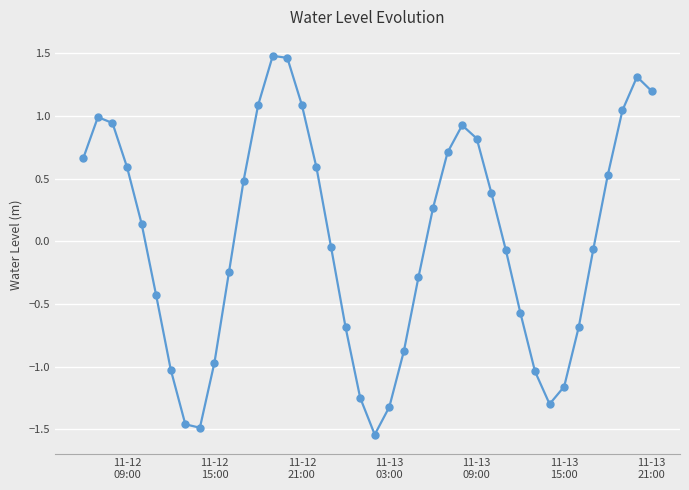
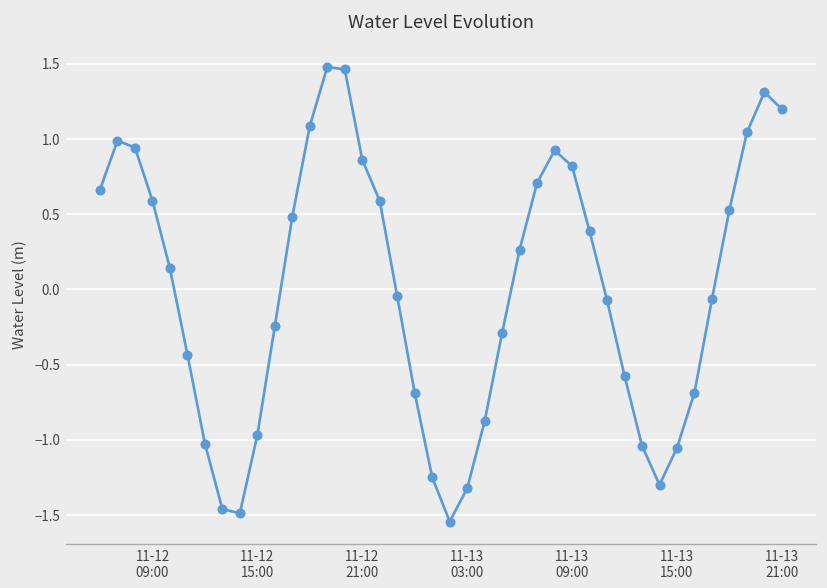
11-12 21:00: 1.09 -> 0.86
11-13 15:00: -1.16 -> -1.05
